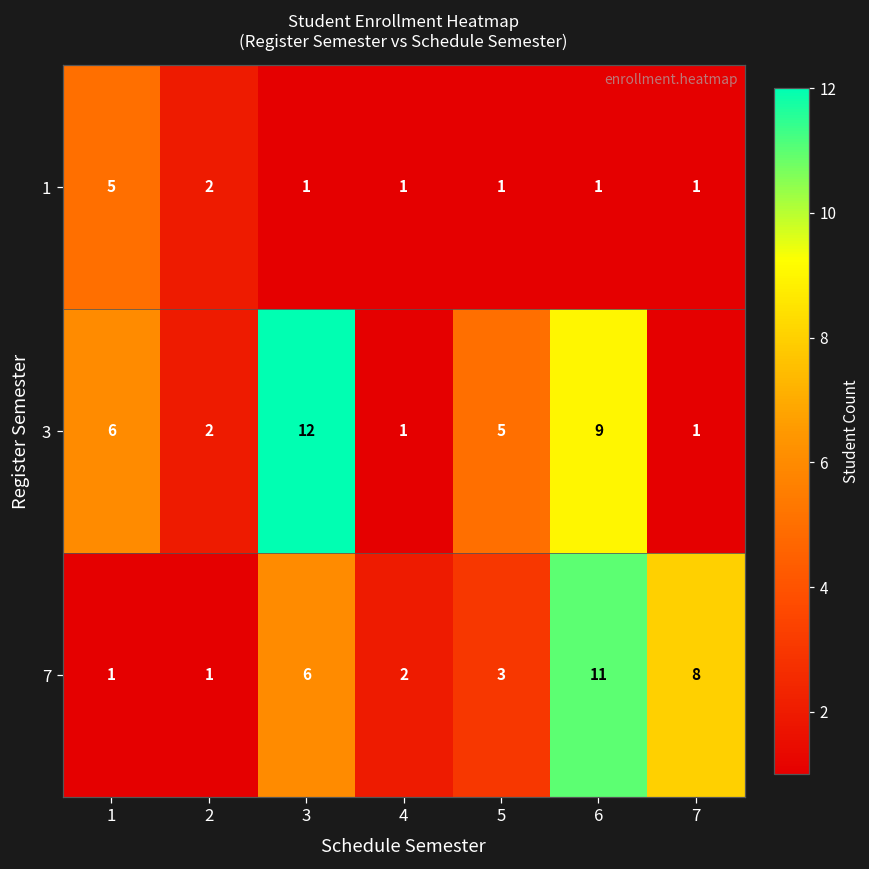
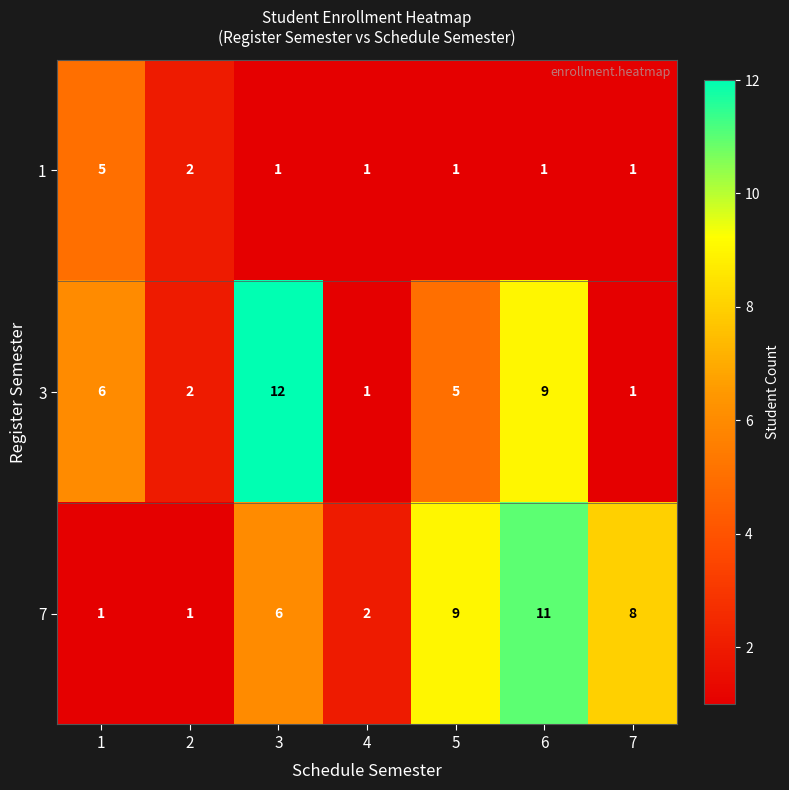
7, 5: 3 -> 9
